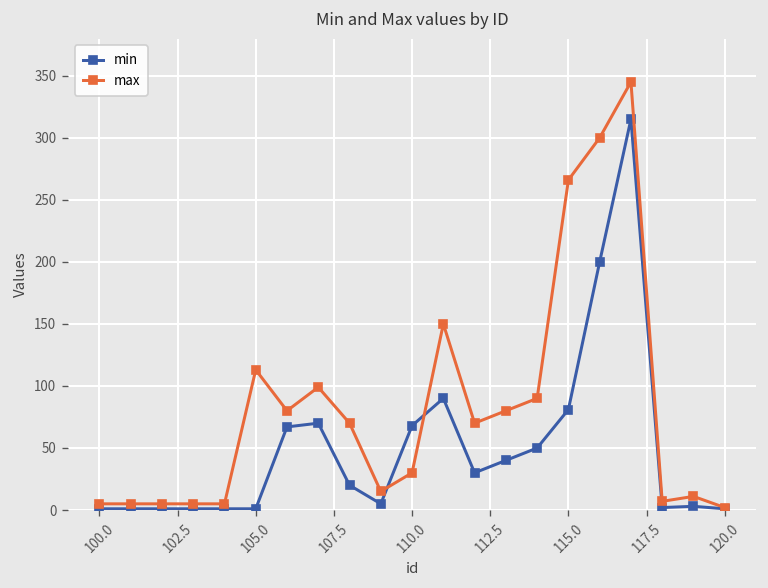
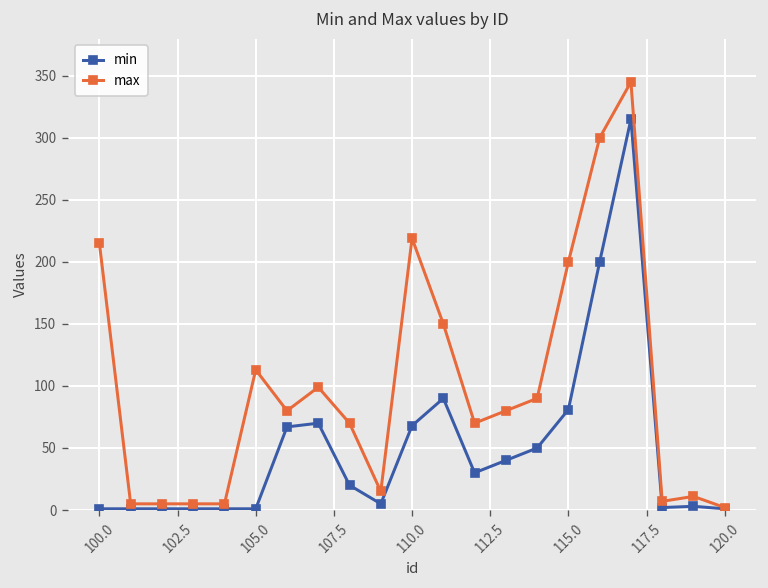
max, 100.0: 5 -> 215
max, 110.0: 30 -> 219
max, 115.0: 266 -> 200
